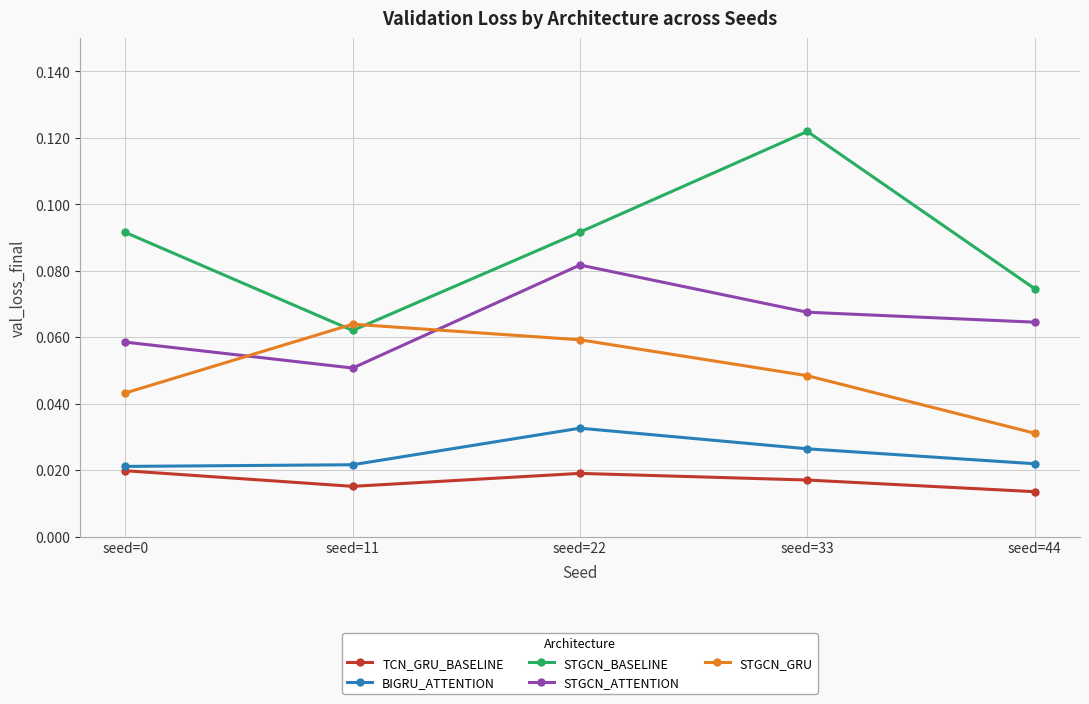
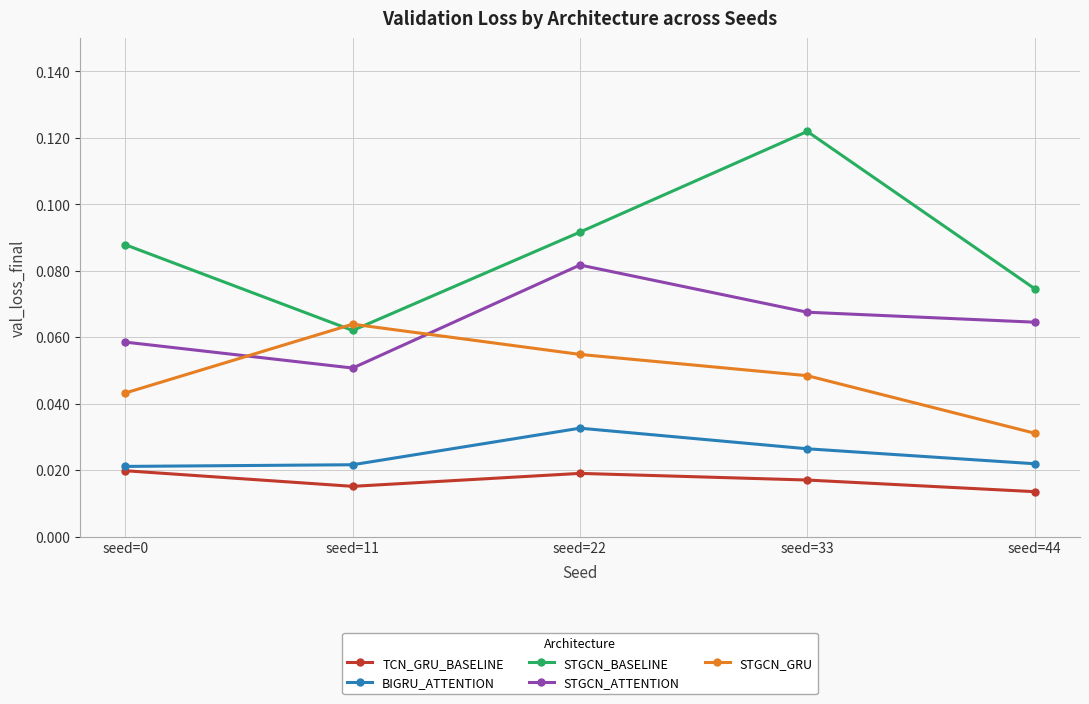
STGCN_BASELINE, seed=0: 0.092 -> 0.088
STGCN_GRU, seed=22: 0.059 -> 0.055
